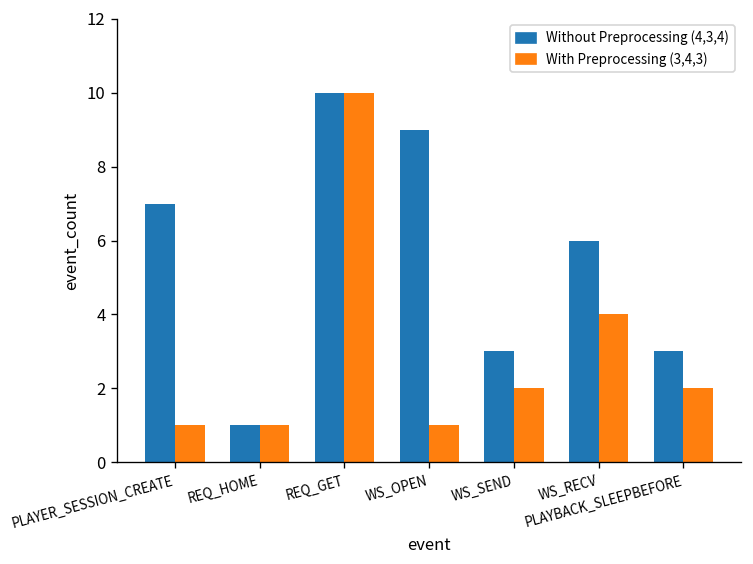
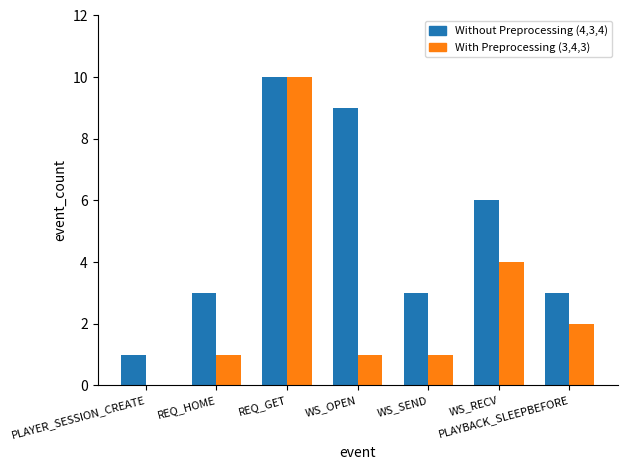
Without Preprocessing (4,3,4), PLAYER_SESSION_CREATE: 7 -> 1
With Preprocessing (3,4,3), PLAYER_SESSION_CREATE: 1 -> 0
Without Preprocessing (4,3,4), REQ_HOME: 1 -> 3
With Preprocessing (3,4,3), WS_SEND: 2 -> 1
